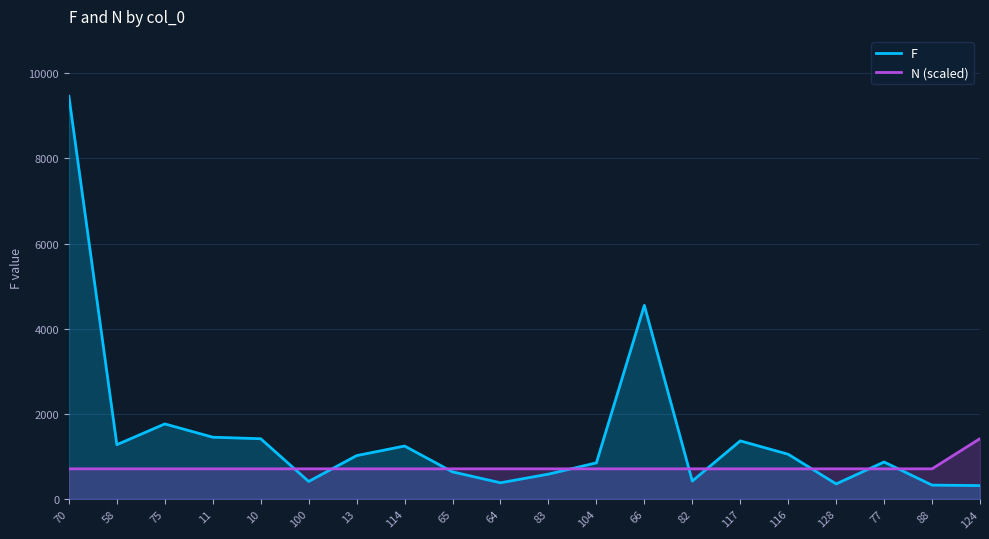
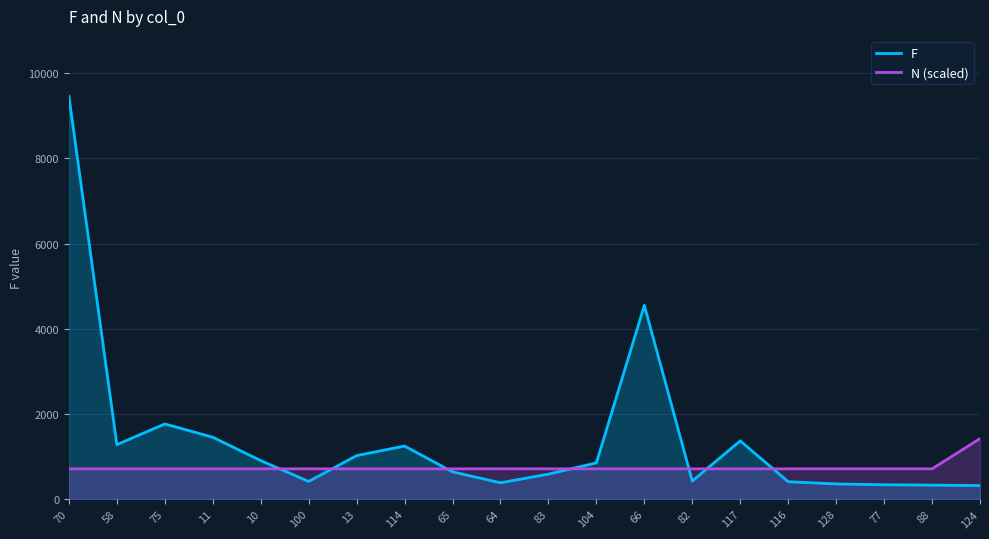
F, 10: 1400 -> 900
F, 116: 1100 -> 400
F, 77: 900 -> 300
